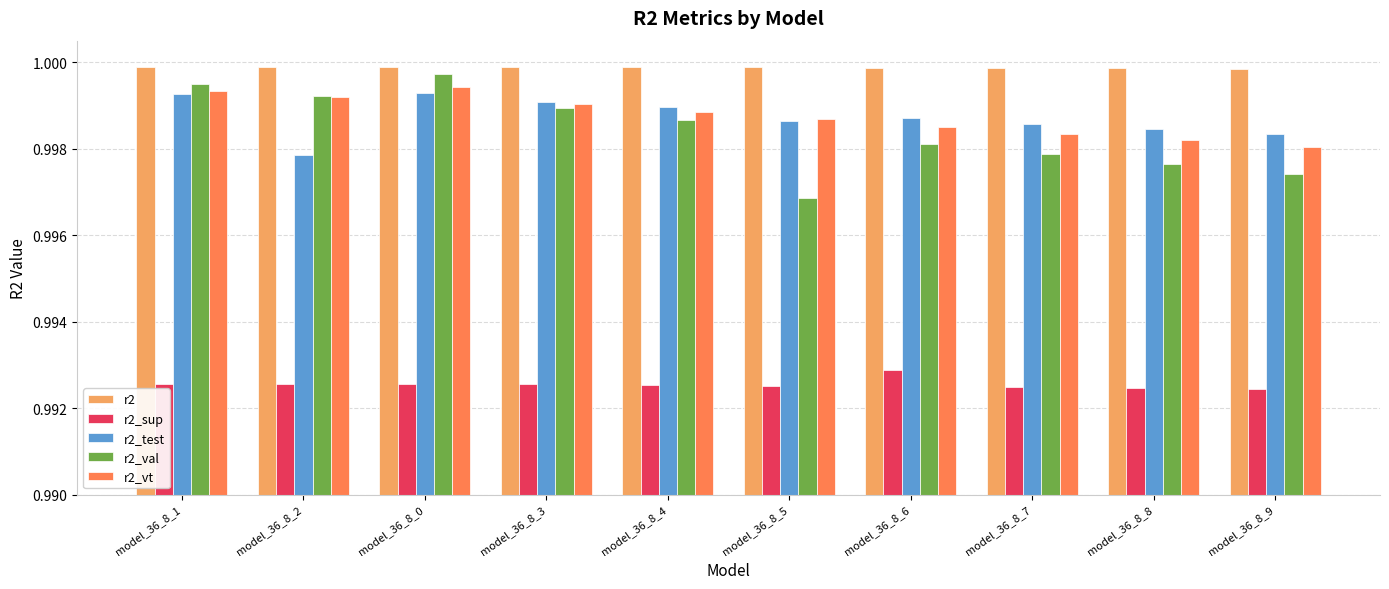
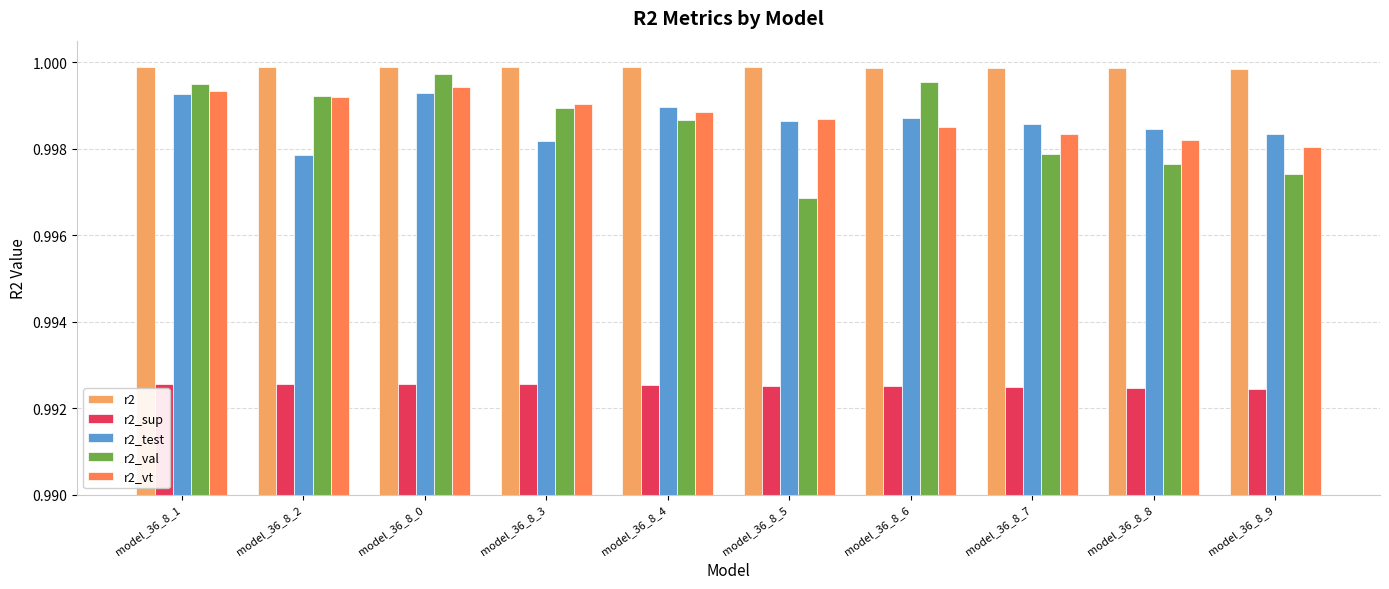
r2_test, model_36_8_3: 0.9991 -> 0.9982
r2_sup, model_36_8_6: 0.9929 -> 0.9925
r2_val, model_36_8_6: 0.9981 -> 0.9995
